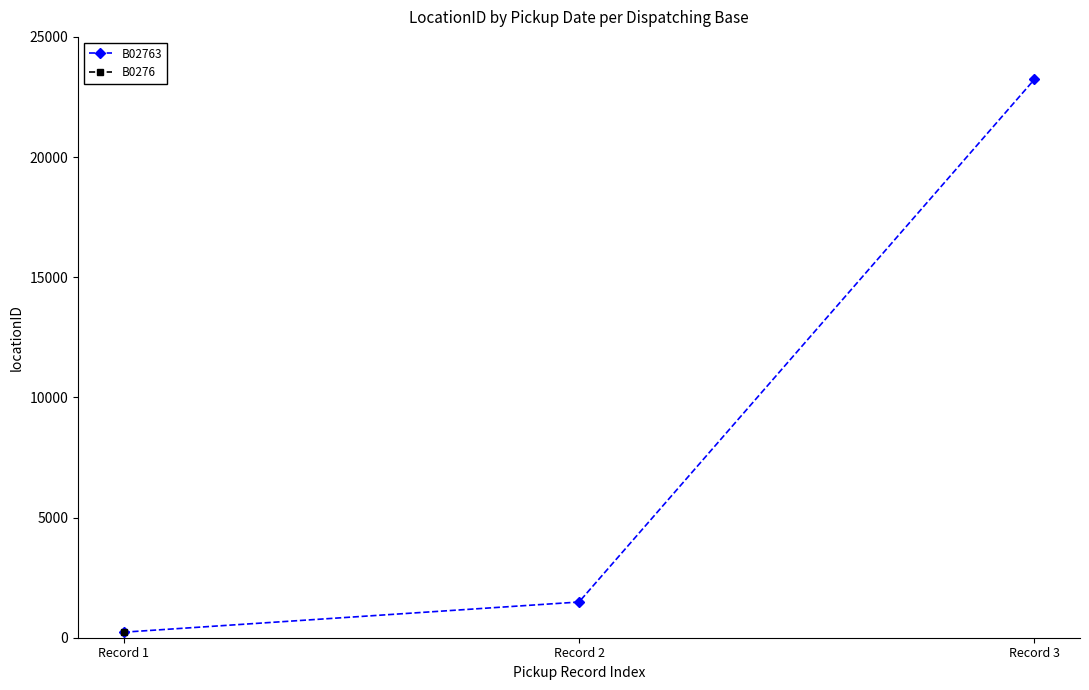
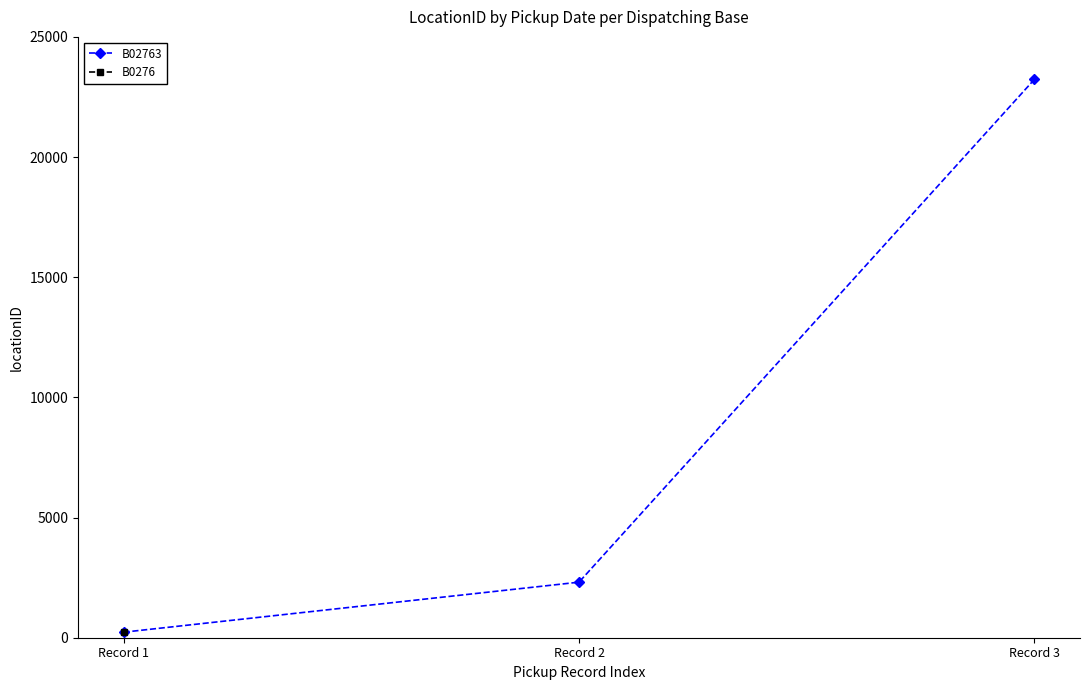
B02763, Record 2: 1500 -> 2300
